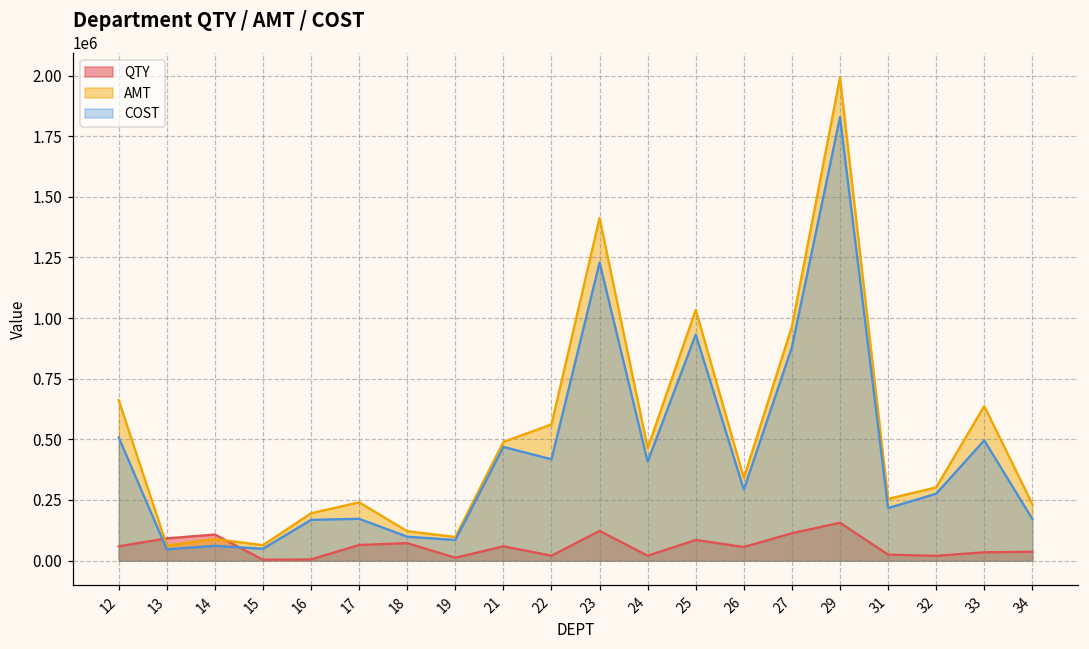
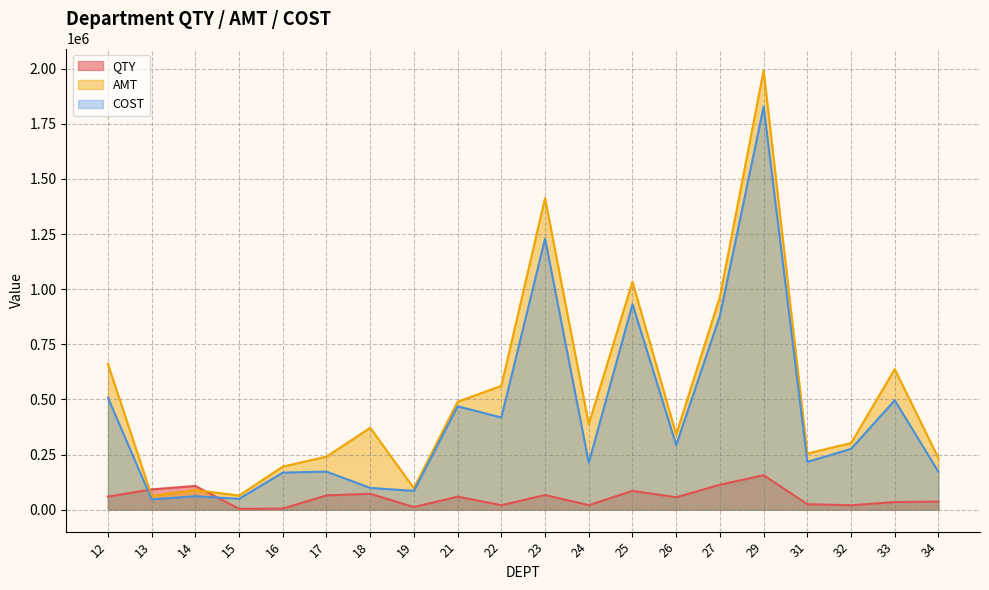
AMT, 18: 120000 -> 370000
QTY, 23: 120000 -> 70000
AMT, 24: 460000 -> 390000
COST, 24: 410000 -> 210000
